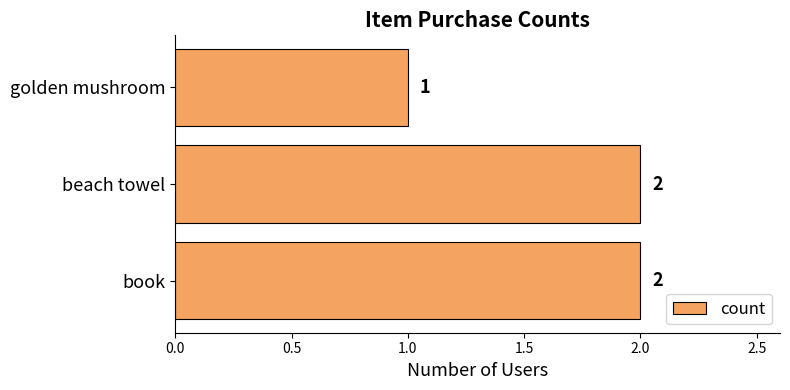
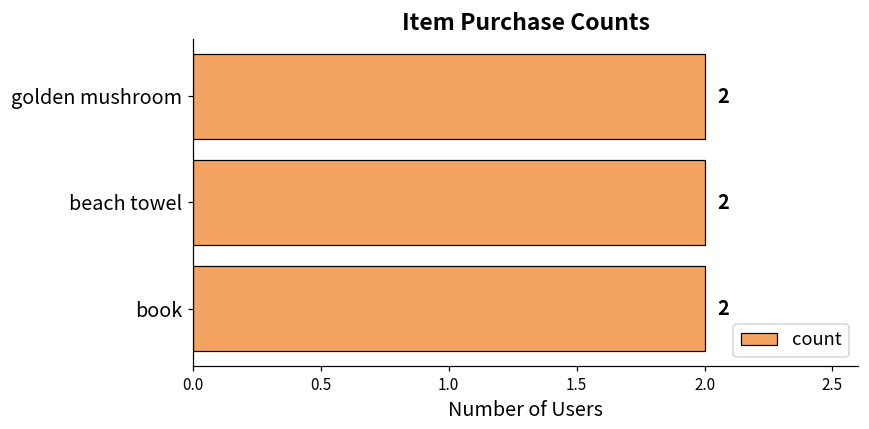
golden mushroom: 1 -> 2
